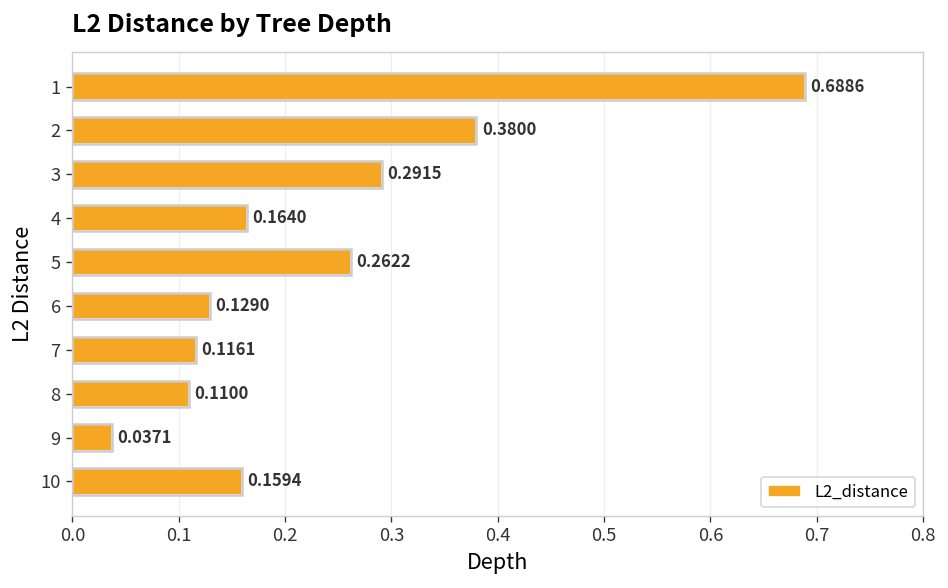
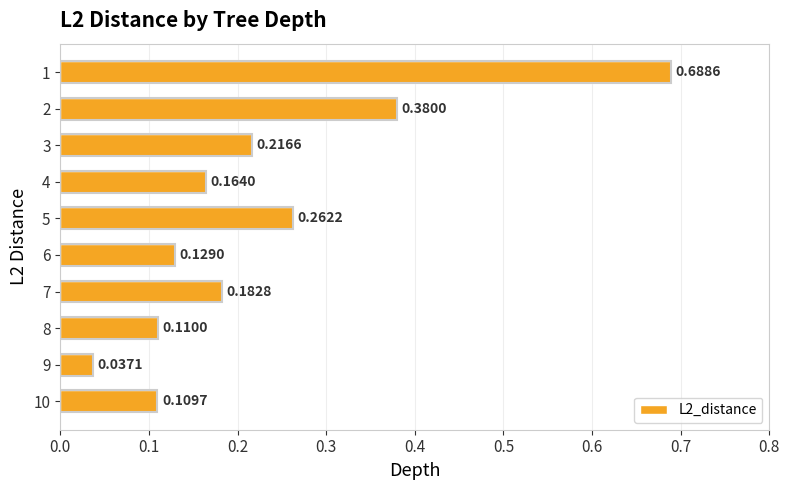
3: 0.2915 -> 0.2166
7: 0.1161 -> 0.1828
10: 0.1594 -> 0.1097
